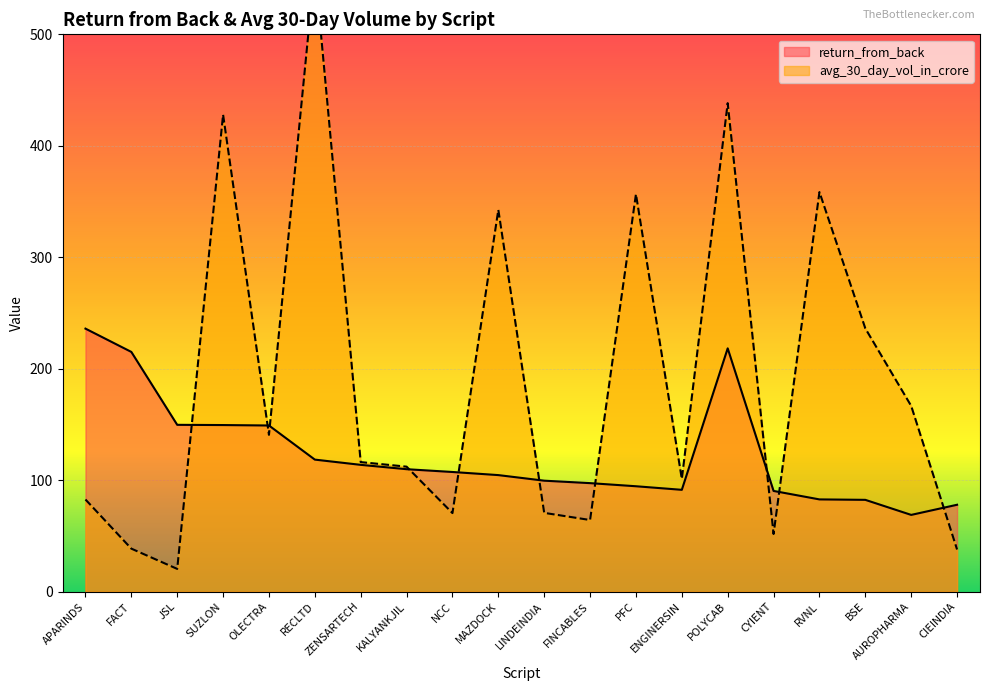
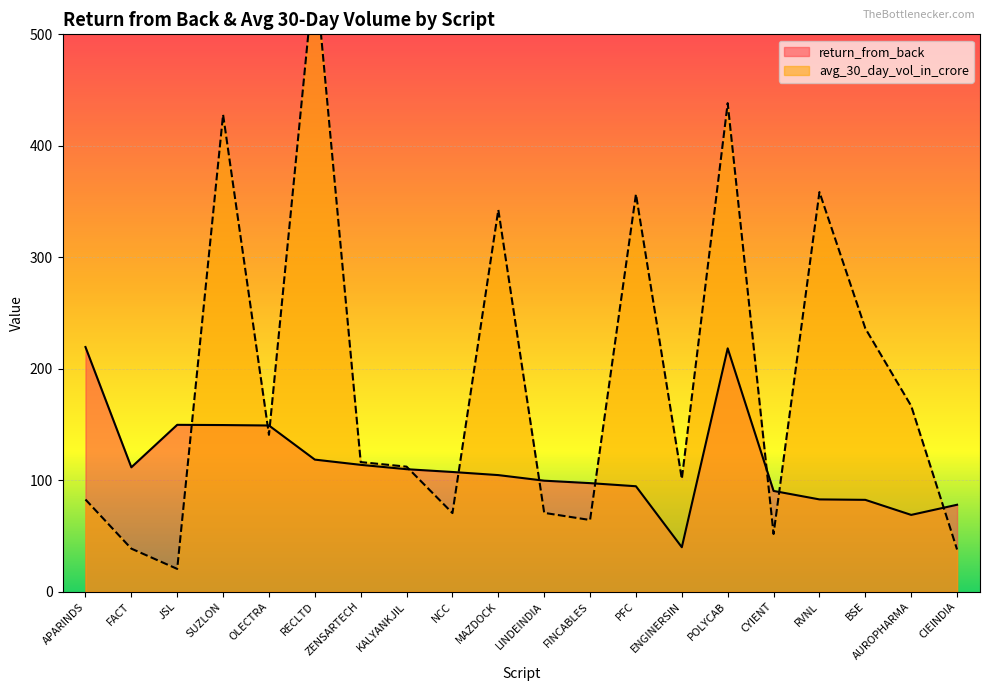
return_from_back, APARINDS: 236 -> 220
return_from_back, FACT: 215 -> 112
return_from_back, ENGINERSIN: 91 -> 40
